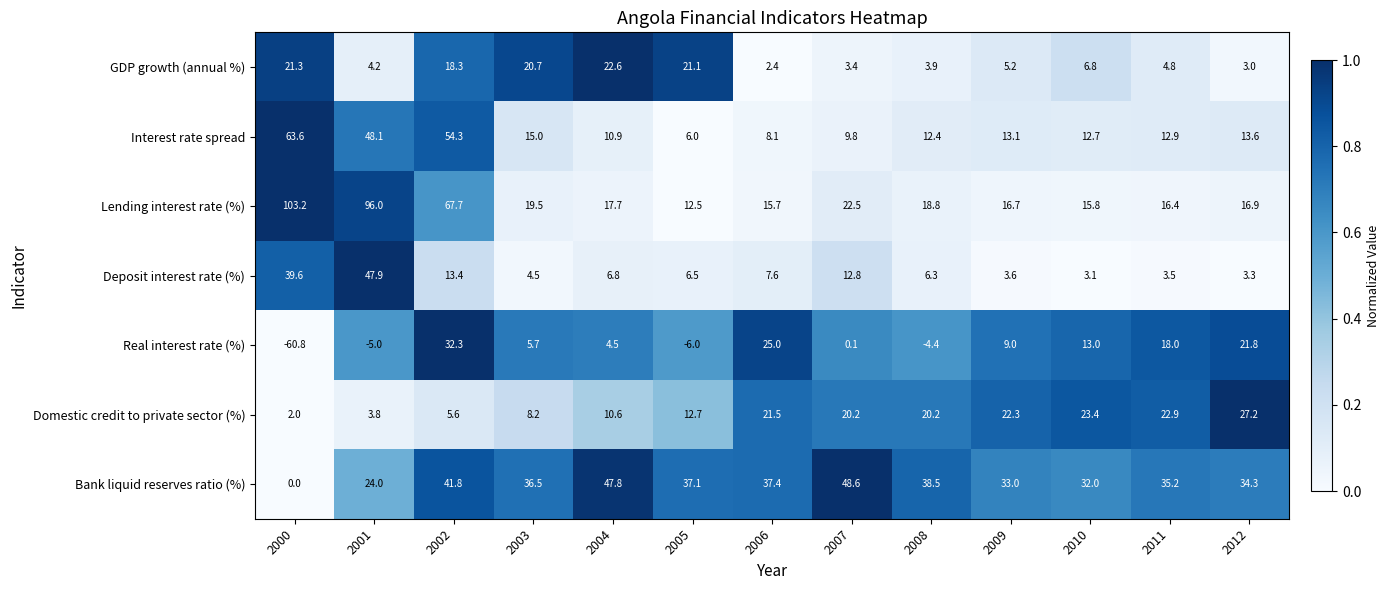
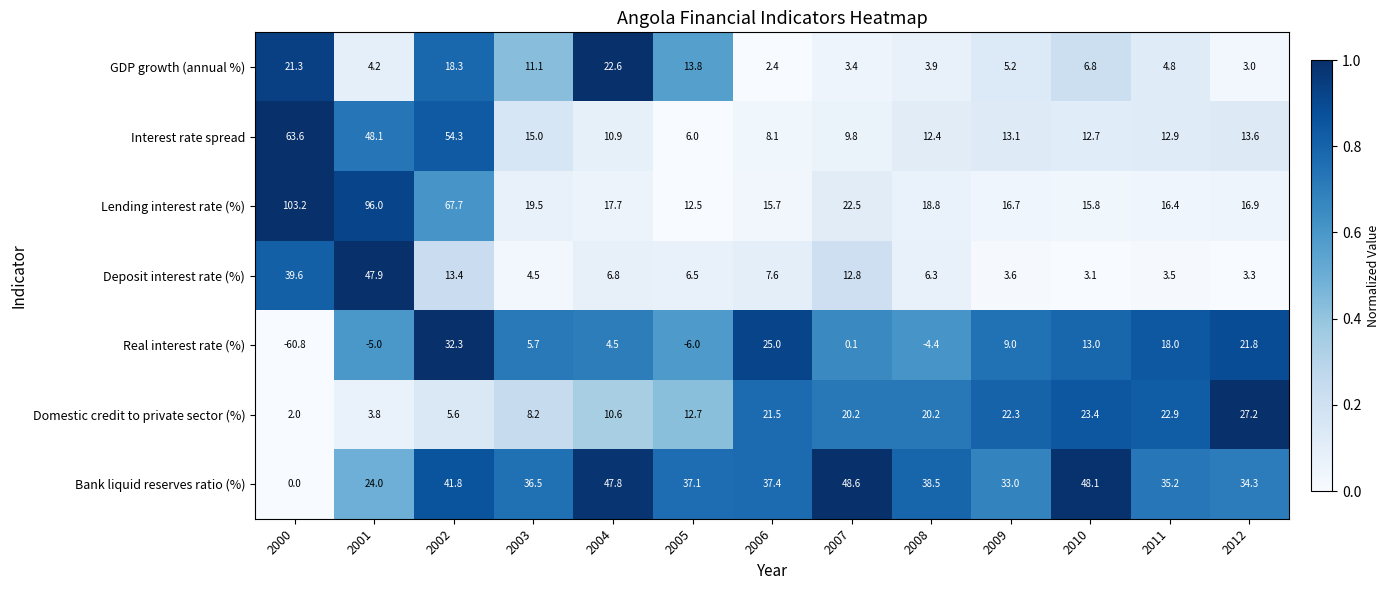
GDP growth (annual %), 2003: 20.7 -> 11.1
GDP growth (annual %), 2005: 21.1 -> 13.8
Bank liquid reserves ratio (%), 2010: 32.0 -> 48.1
